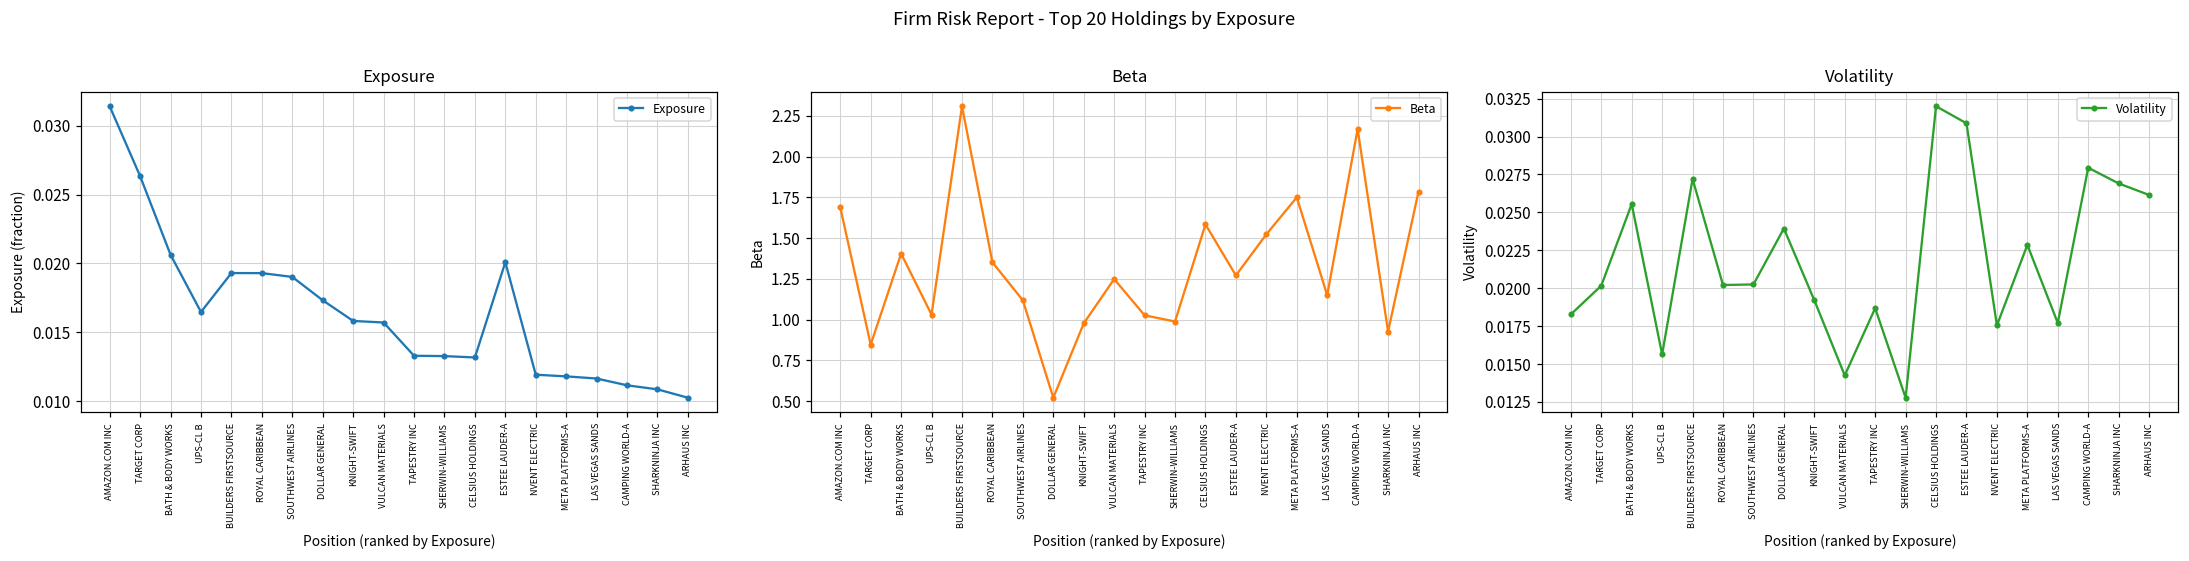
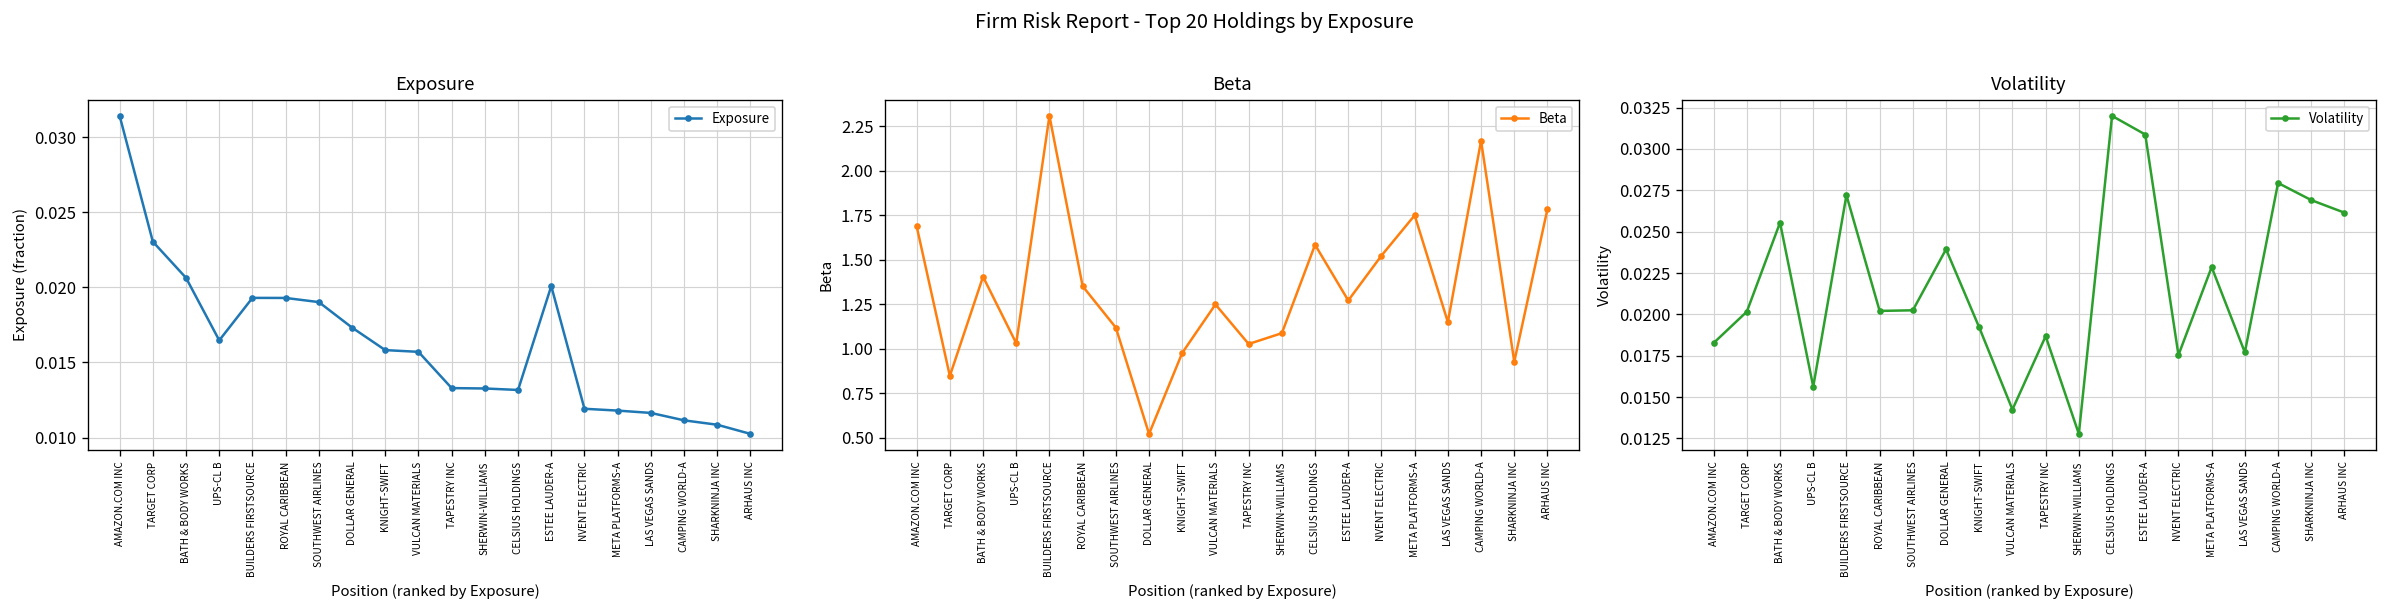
Exposure, TARGET CORP: 0.0263 -> 0.0230
Beta, SHERWIN-WILLIAMS: 0.99 -> 1.09
